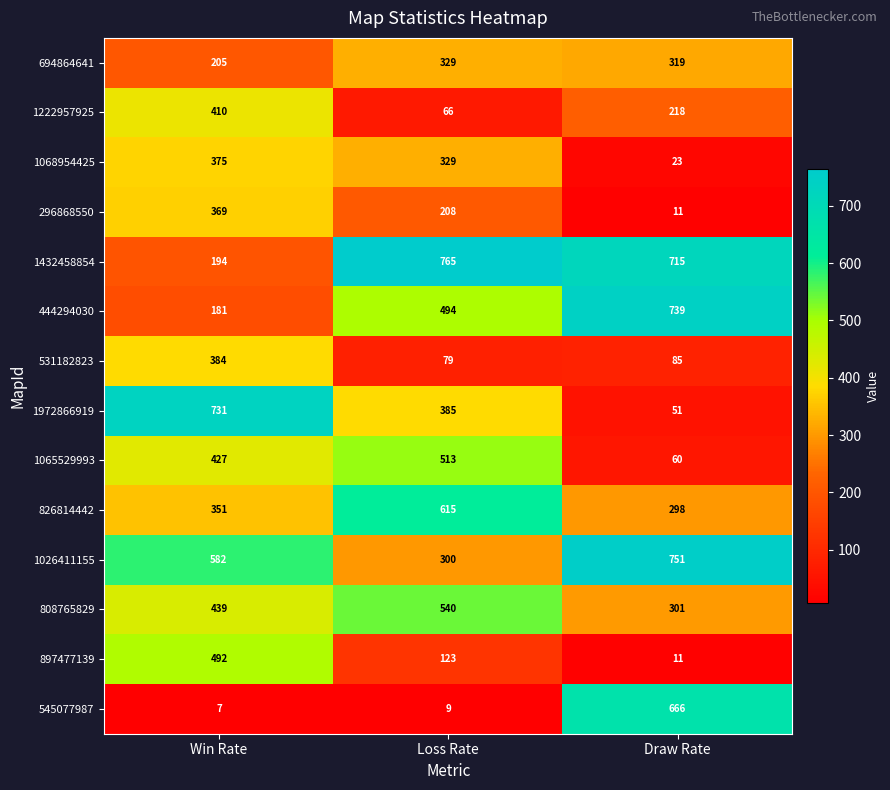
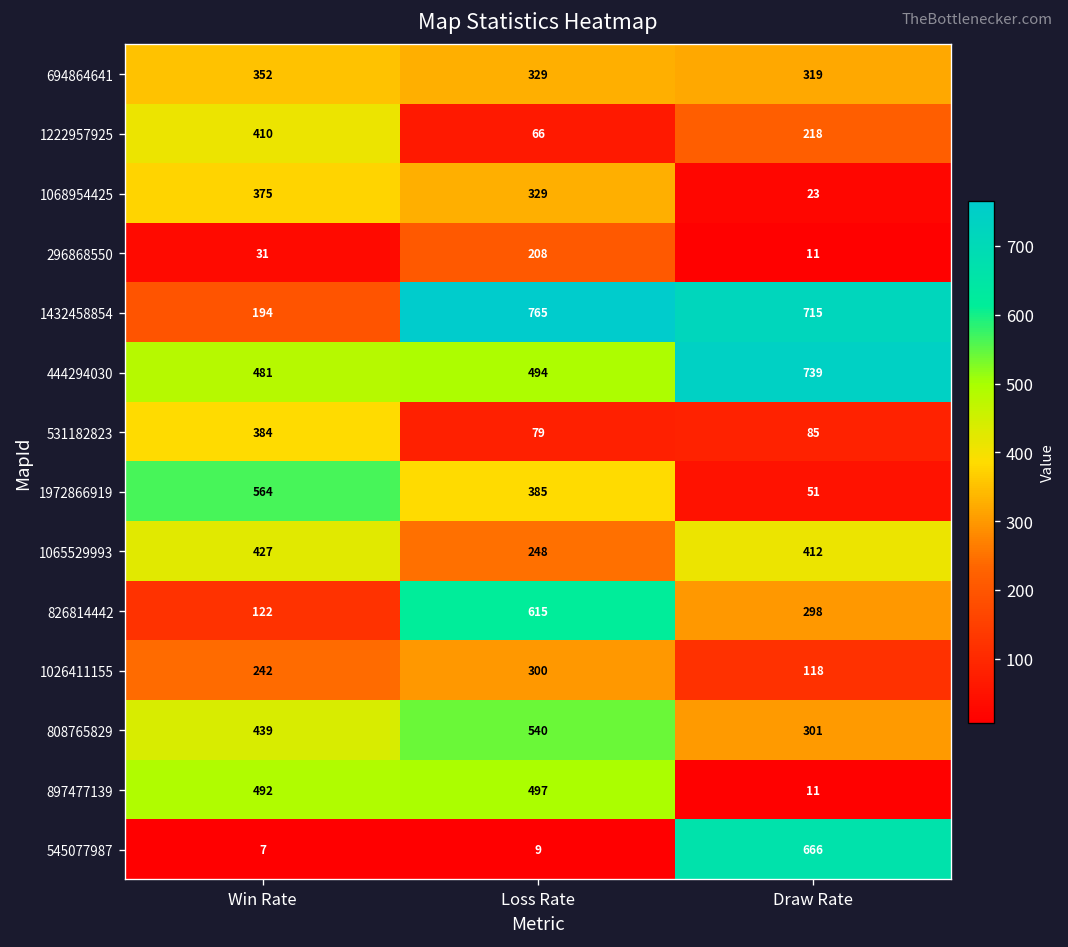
694864641, Win Rate: 205 -> 352
296868550, Win Rate: 369 -> 31
444294030, Win Rate: 181 -> 481
1972866919, Win Rate: 731 -> 564
1065529993, Loss Rate: 513 -> 248
1065529993, Draw Rate: 60 -> 412
826814442, Win Rate: 351 -> 122
1026411155, Win Rate: 582 -> 242
1026411155, Draw Rate: 751 -> 118
897477139, Loss Rate: 123 -> 497
